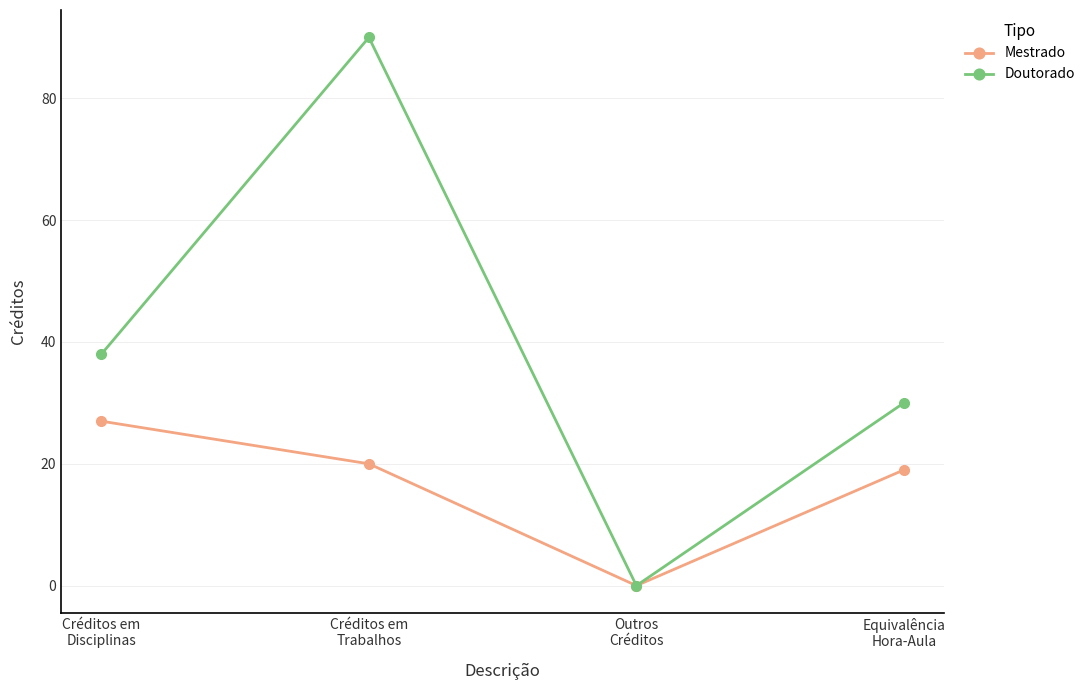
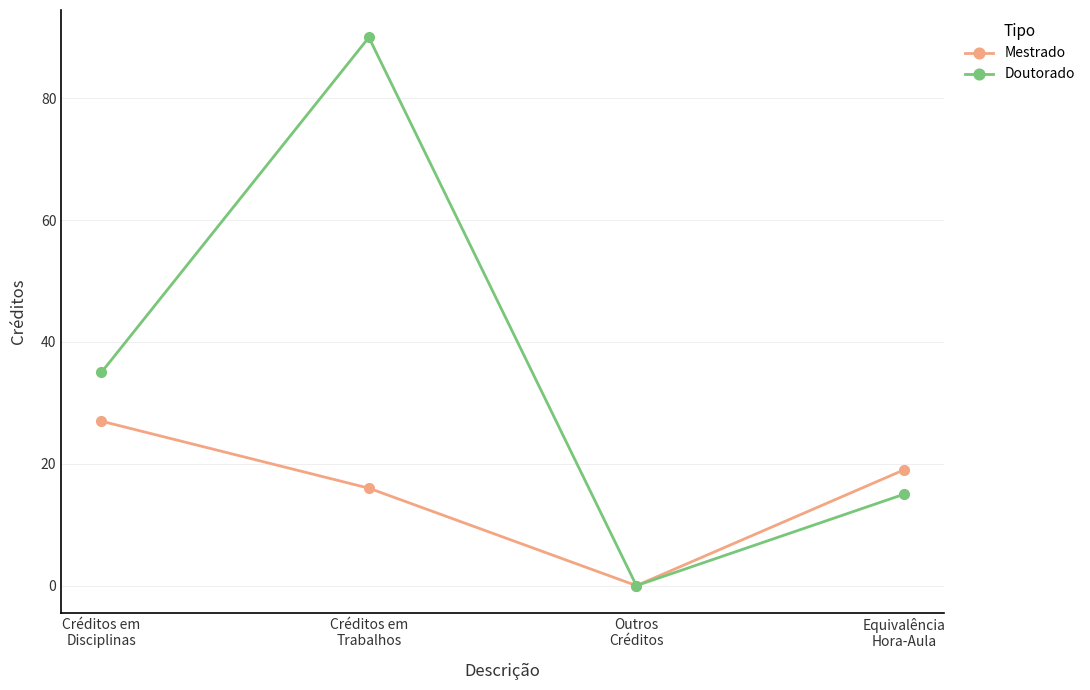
Doutorado, Créditos em Disciplinas: 38 -> 35
Mestrado, Créditos em Trabalhos: 20 -> 16
Doutorado, Equivalência Hora-Aula: 30 -> 15
